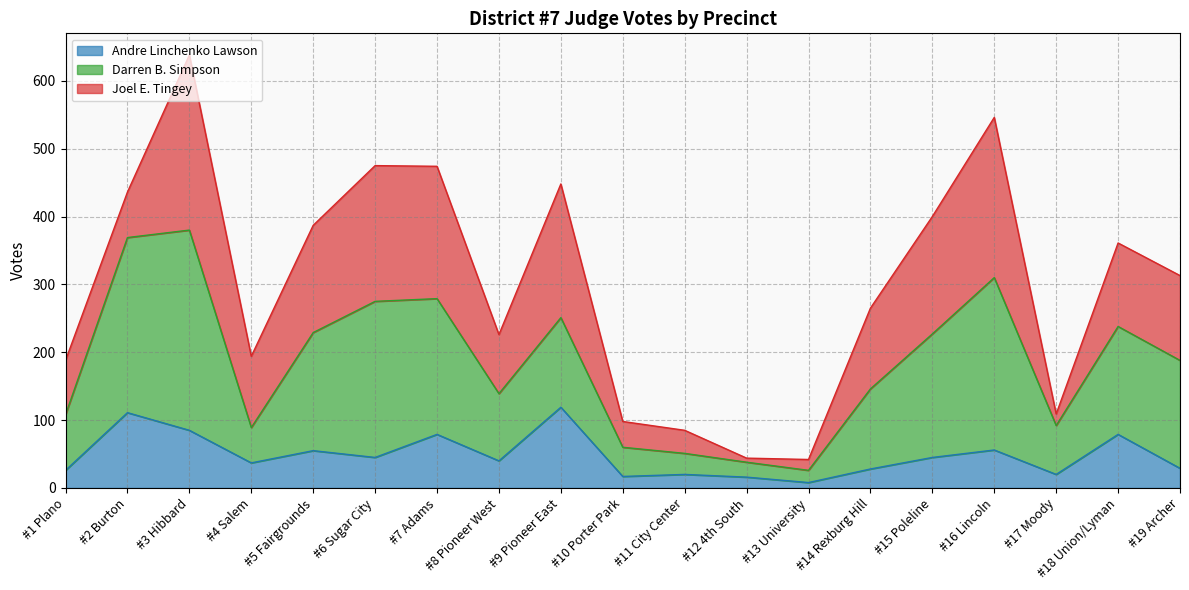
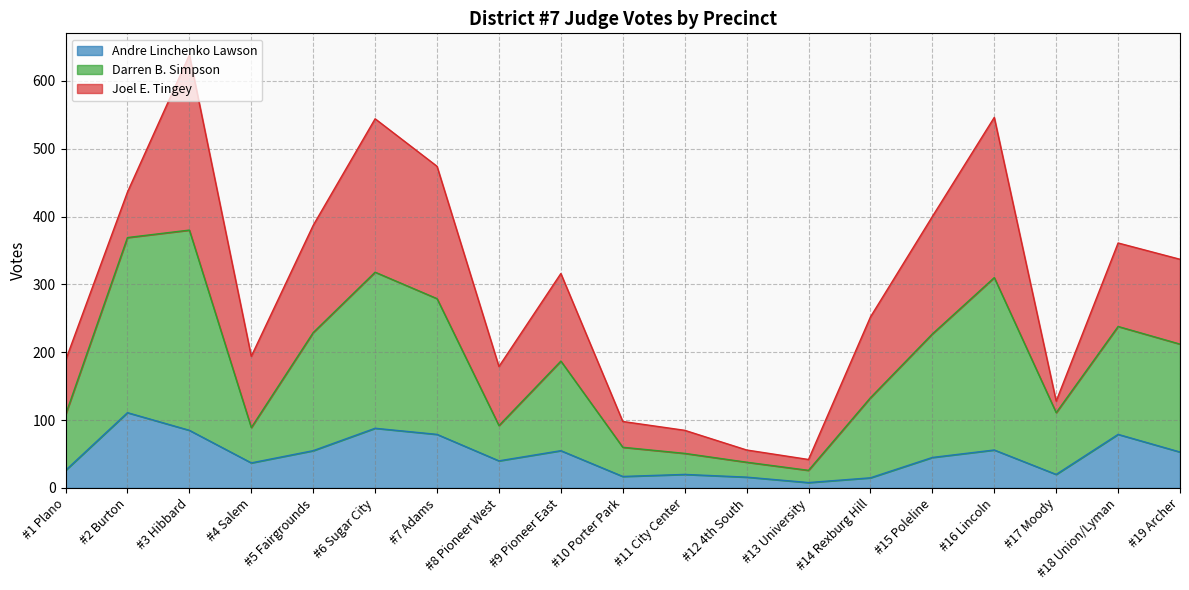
Andre Linchenko Lawson, #6 Sugar City: 50 -> 90
Joel E. Tingey, #6 Sugar City: 200 -> 230
Darren B. Simpson, #8 Pioneer West: 100 -> 50
Andre Linchenko Lawson, #9 Pioneer East: 120 -> 60
Joel E. Tingey, #9 Pioneer East: 200 -> 130
Joel E. Tingey, #12 4th South: 10 -> 20
Andre Linchenko Lawson, #14 Rexburg Hill: 30 -> 20
Darren B. Simpson, #17 Moody: 70 -> 90
Andre Linchenko Lawson, #19 Archer: 30 -> 50
